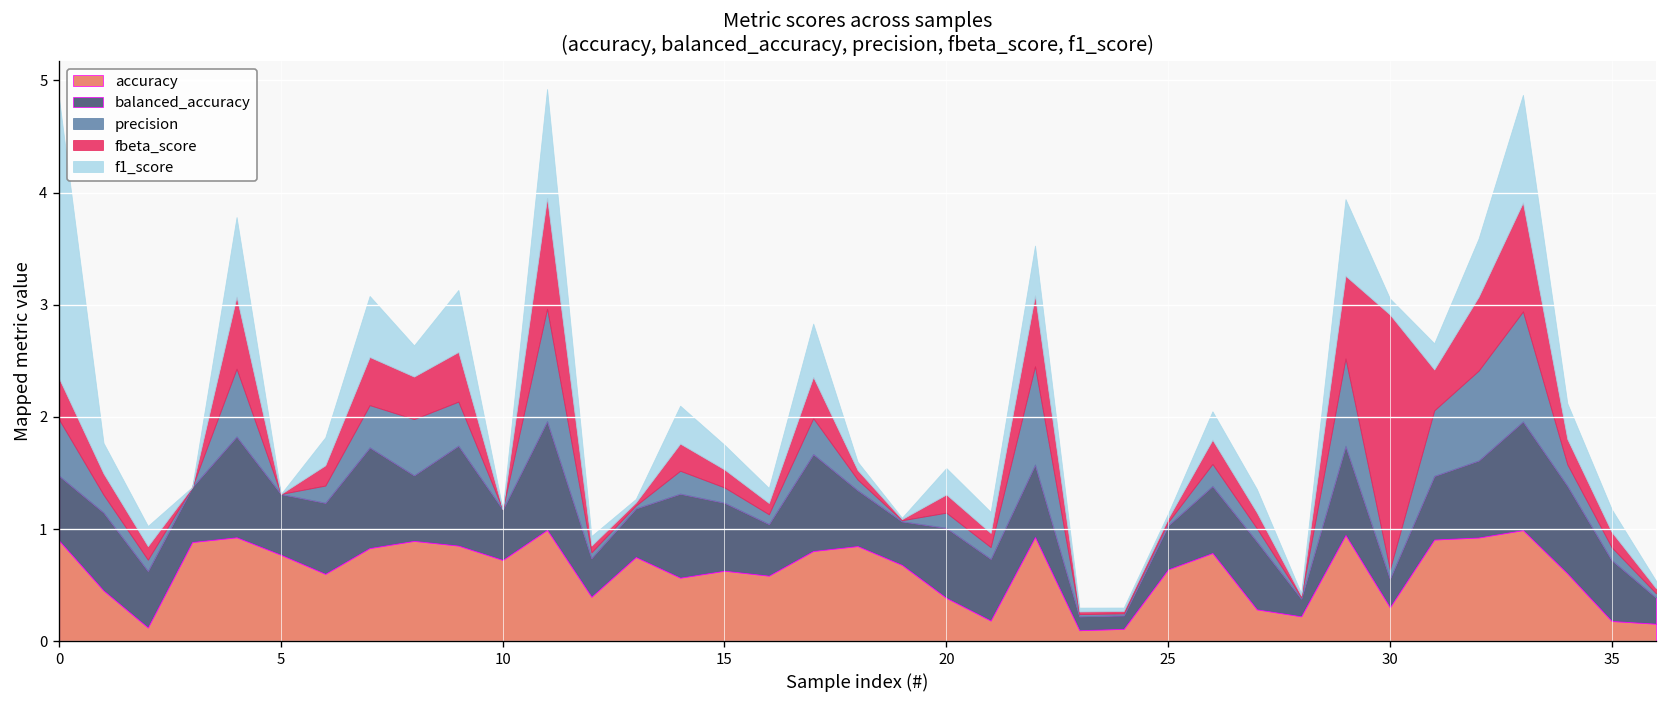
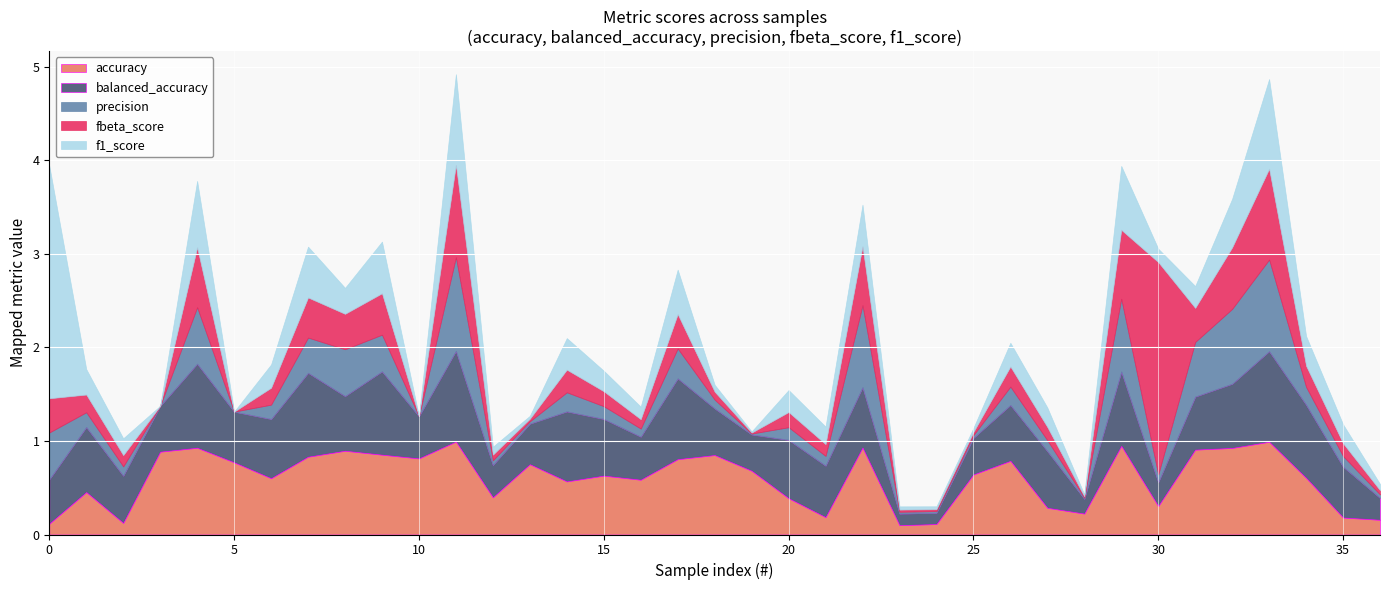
accuracy, 0: 0.9 -> 0.1
balanced_accuracy, 0: 0.6 -> 0.5
accuracy, 10: 0.7 -> 0.8
